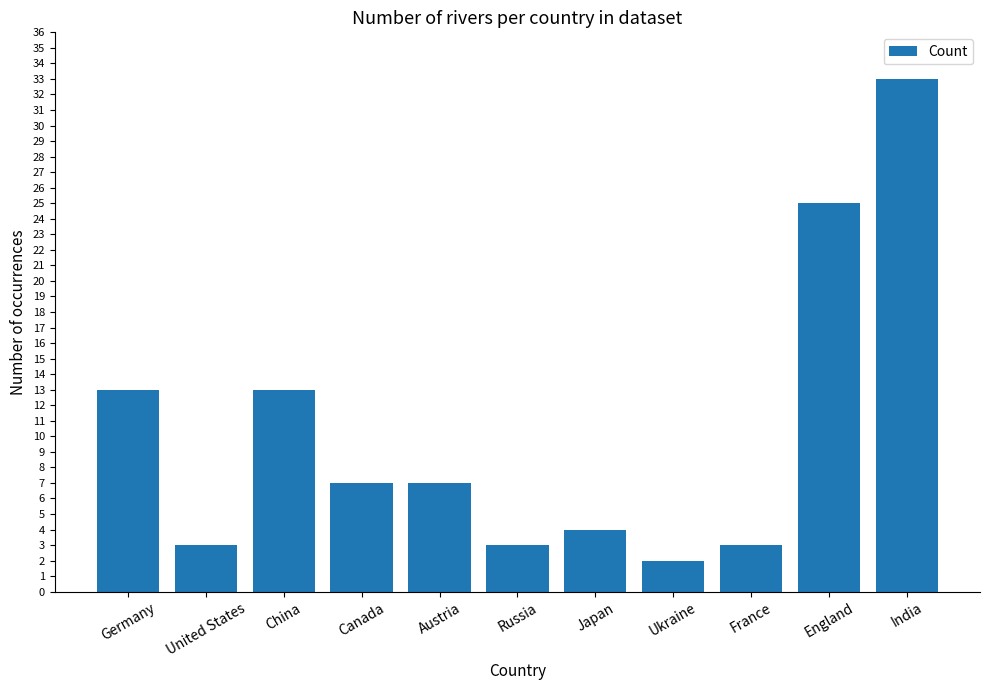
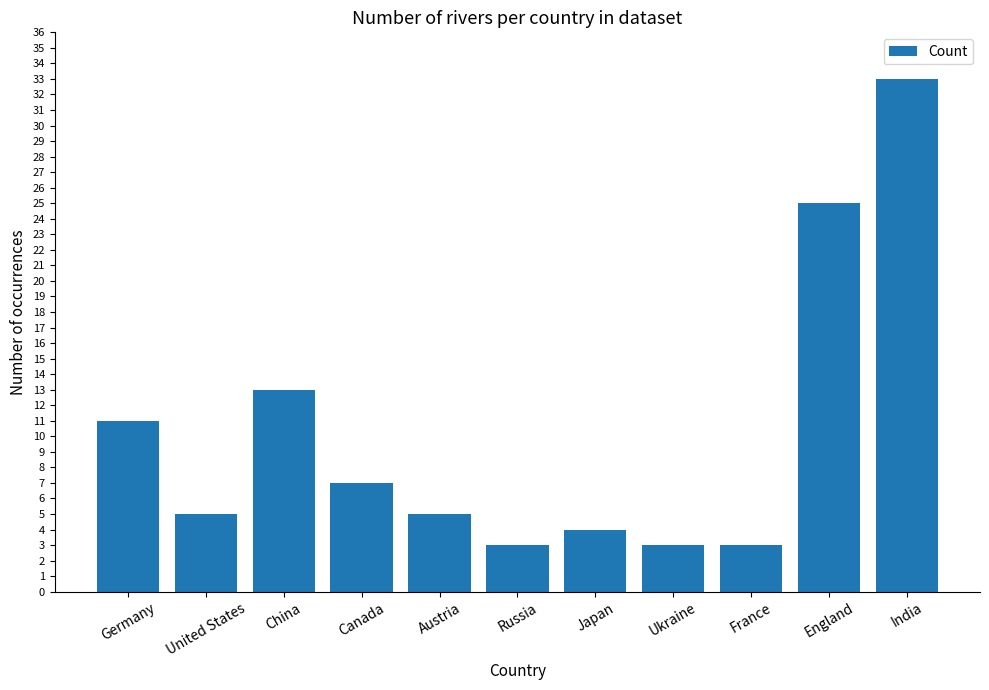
Germany: 13 -> 11
United States: 3 -> 5
Austria: 7 -> 5
Ukraine: 2 -> 3
